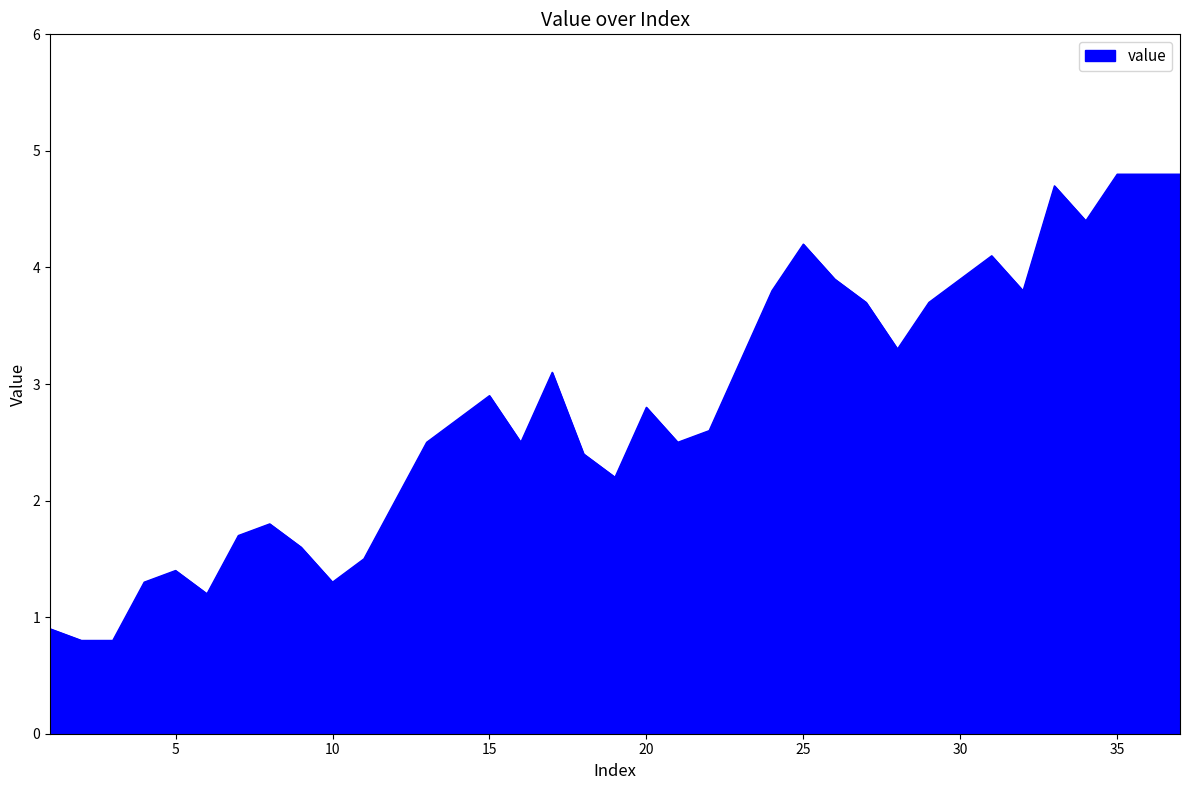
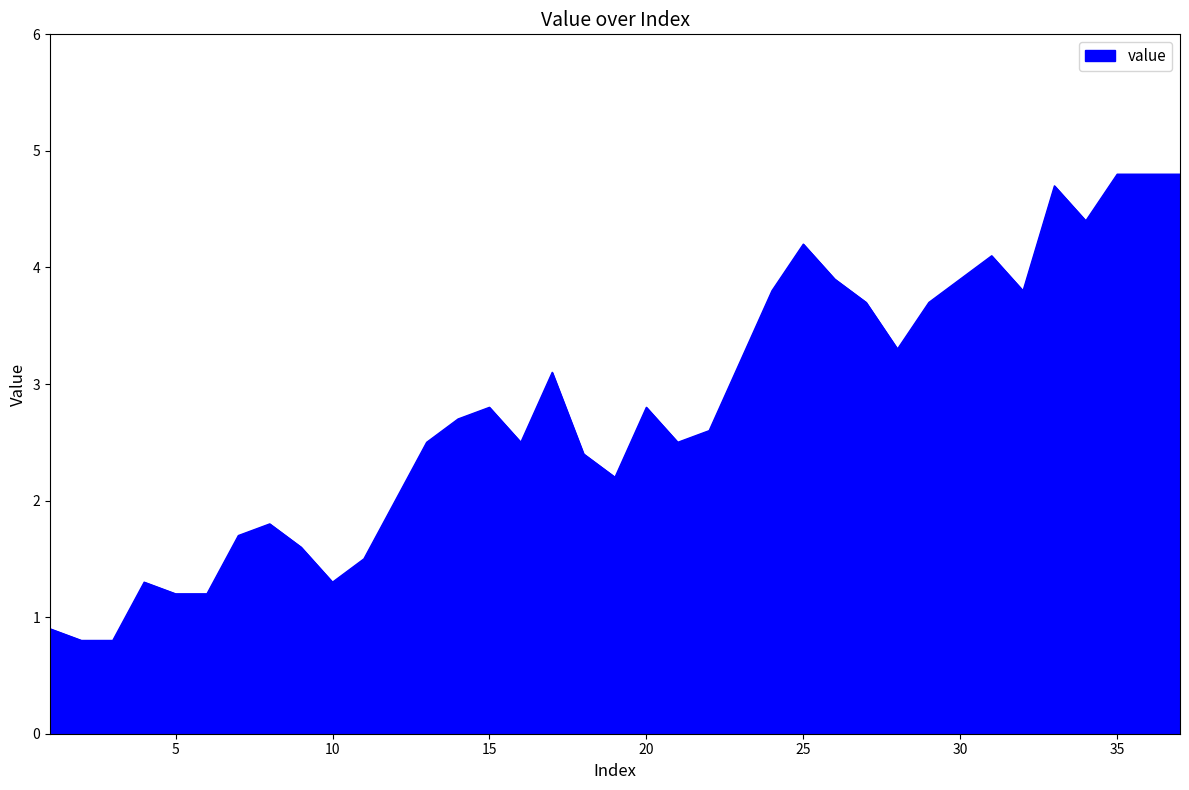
5: 1.4 -> 1.2
15: 2.9 -> 2.8
